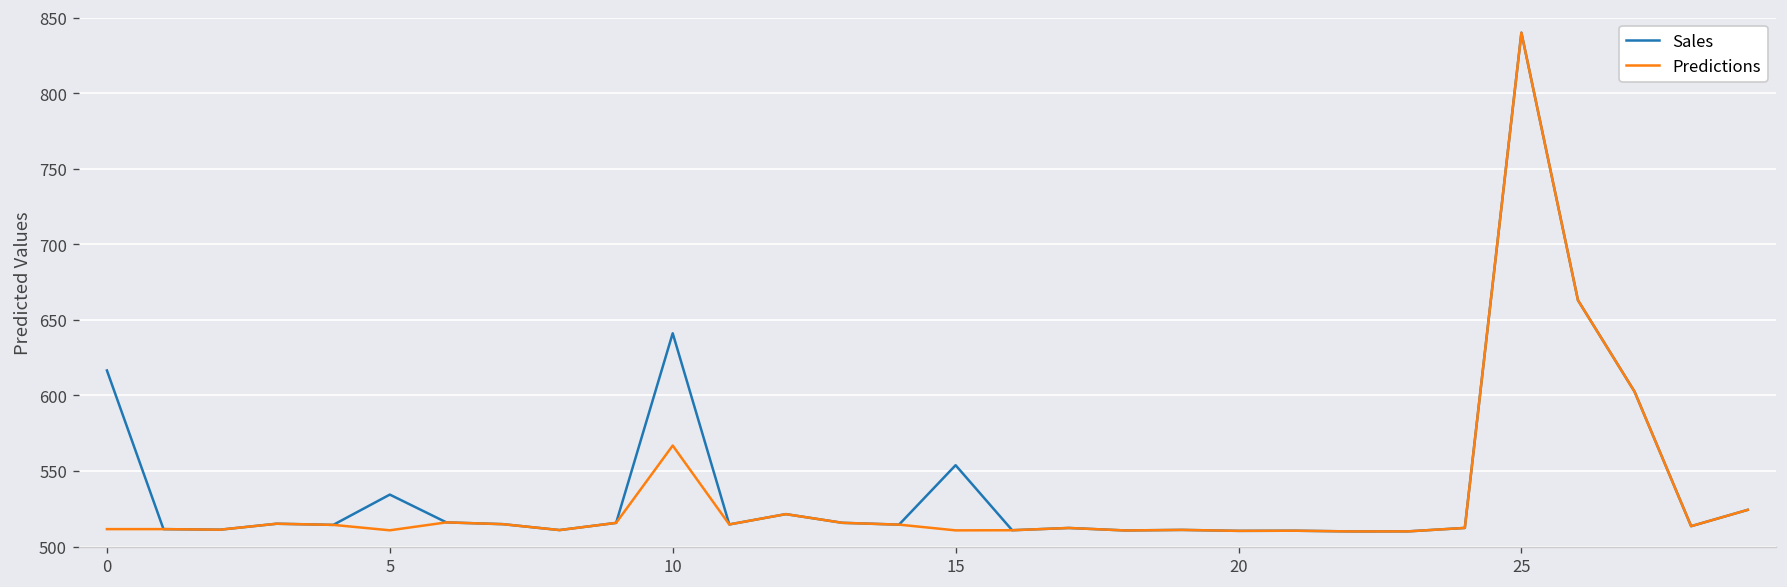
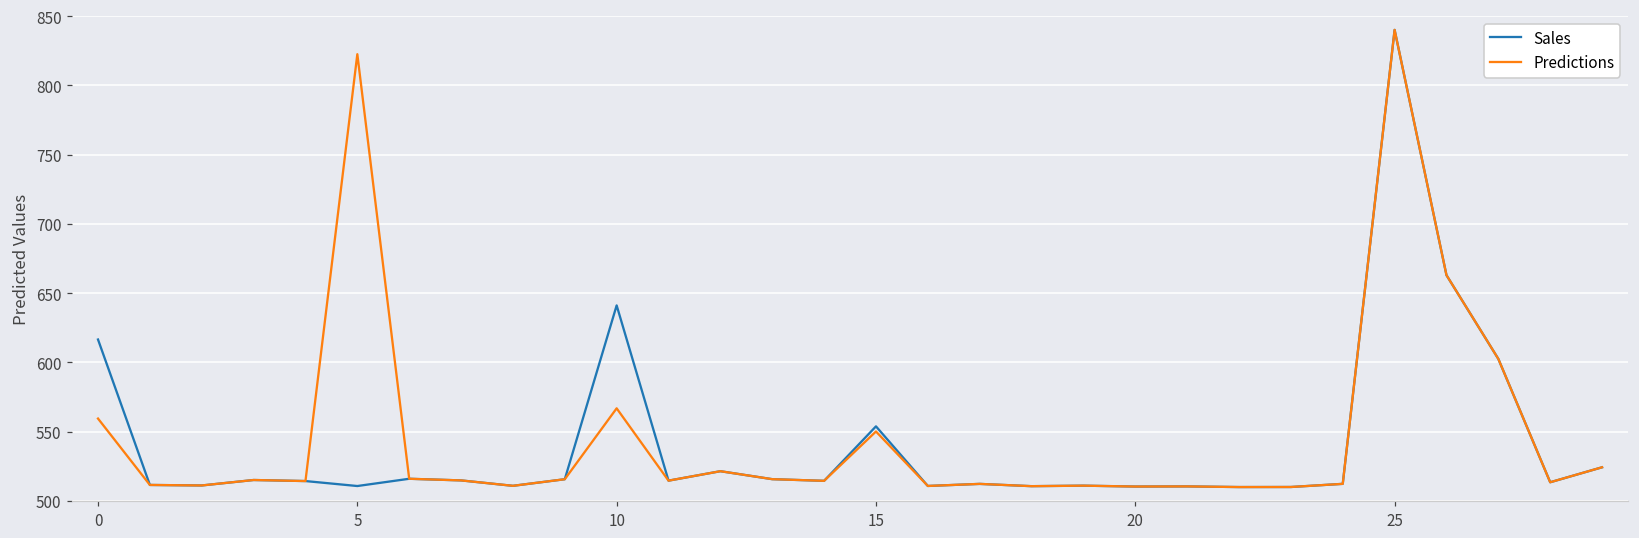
Predictions, 0: 512 -> 559
Sales, 5: 534 -> 511
Predictions, 5: 511 -> 822
Predictions, 15: 511 -> 550
